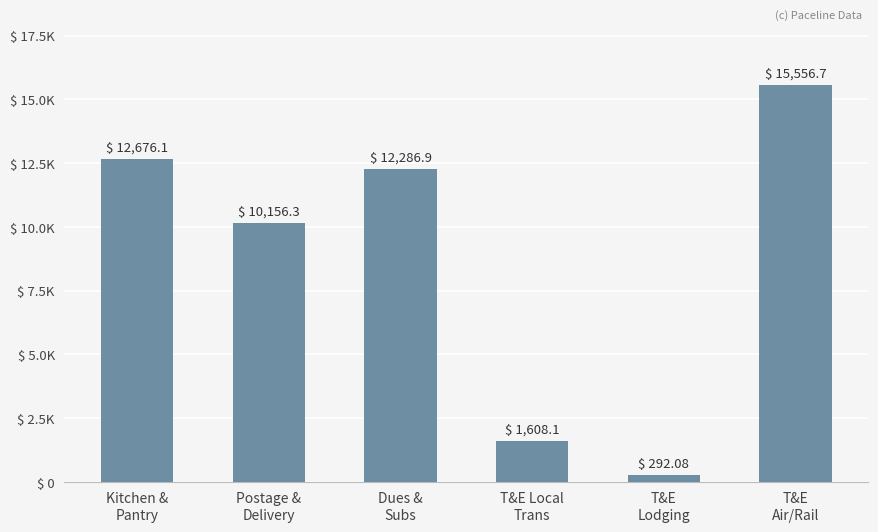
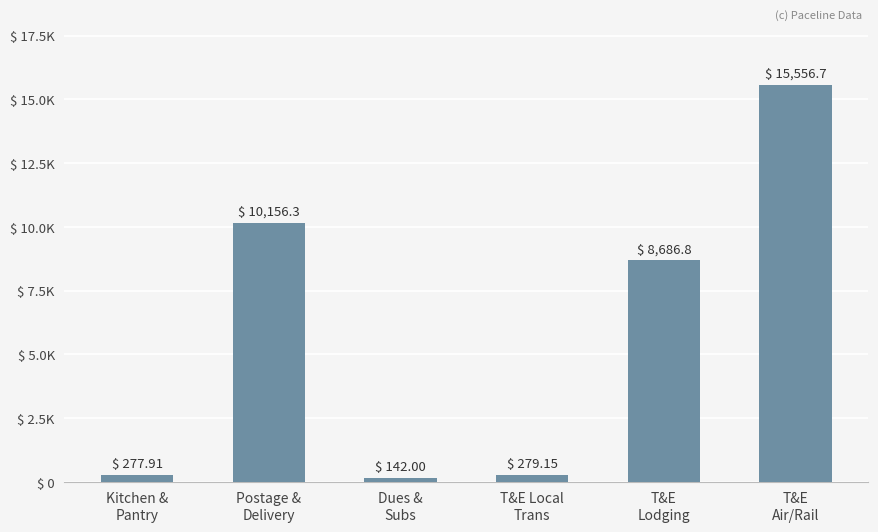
Kitchen & Pantry: 12,676.1 -> 277.91
Dues & Subs: 12,286.9 -> 142.00
T&E Local Trans: 1,608.1 -> 279.15
T&E Lodging: 292.08 -> 8,686.8
